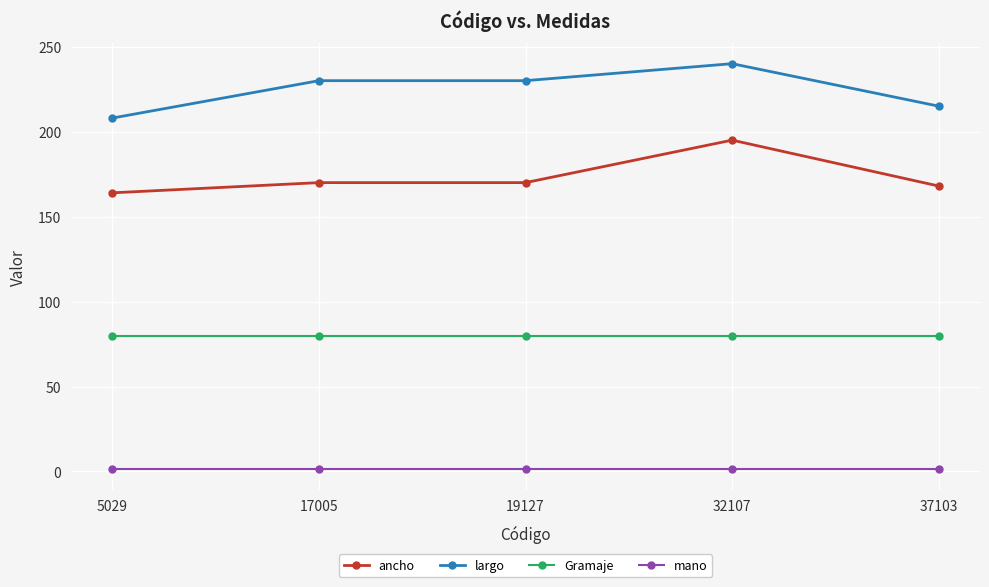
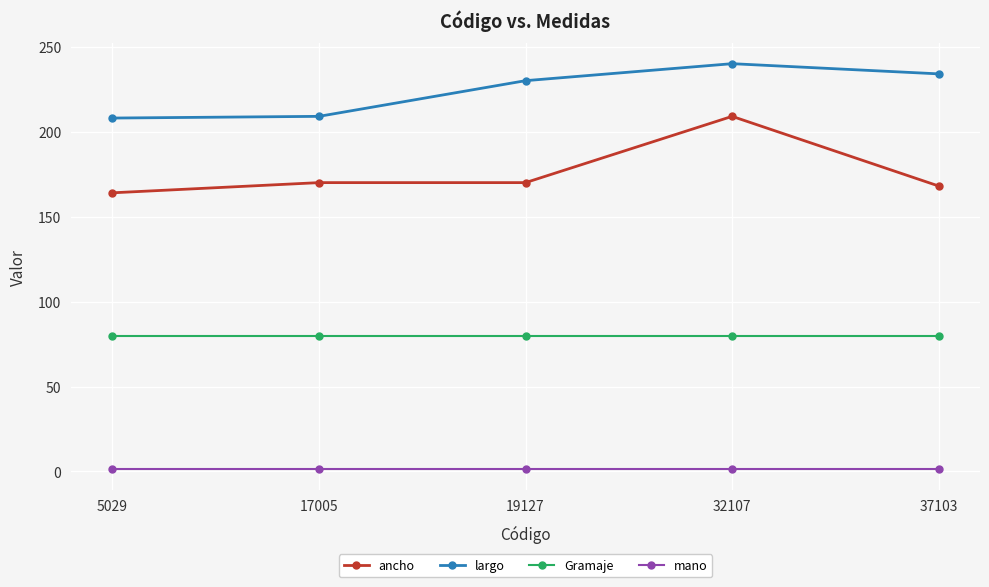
largo, 17005: 230 -> 209
ancho, 32107: 195 -> 209
largo, 37103: 215 -> 234
